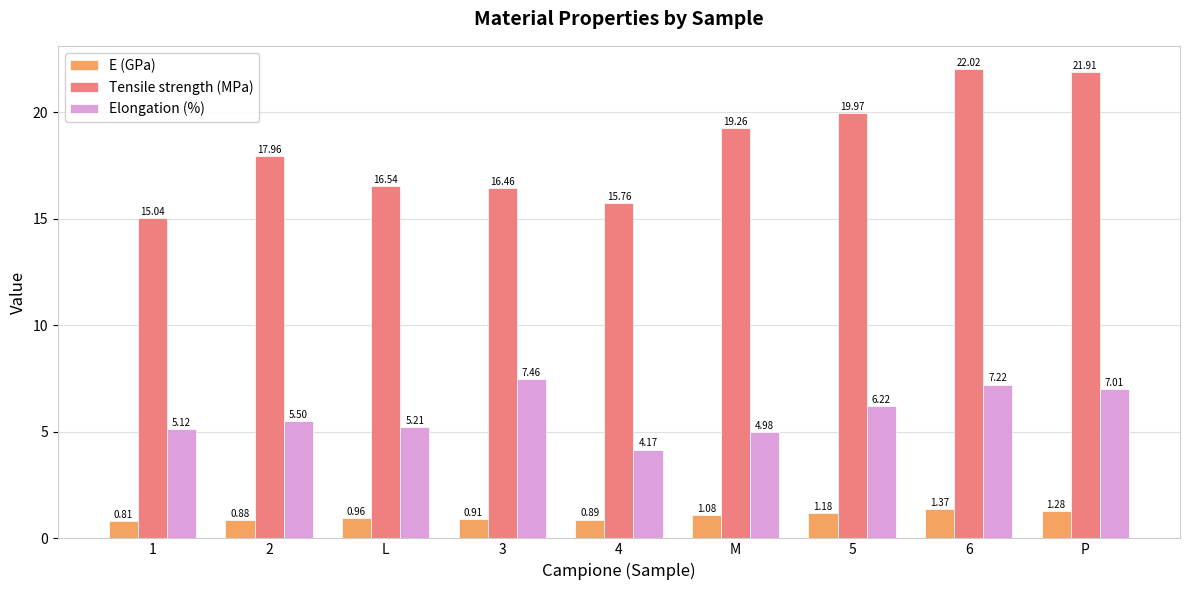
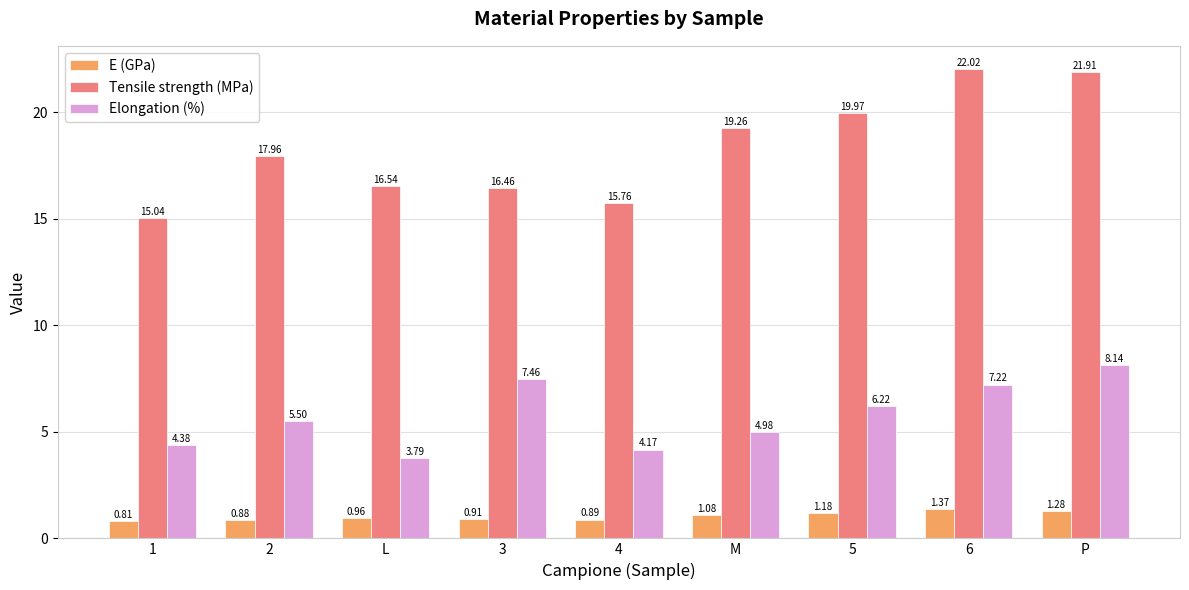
Elongation (%), 1: 5.12 -> 4.38
Elongation (%), L: 5.21 -> 3.79
Elongation (%), P: 7.01 -> 8.14
